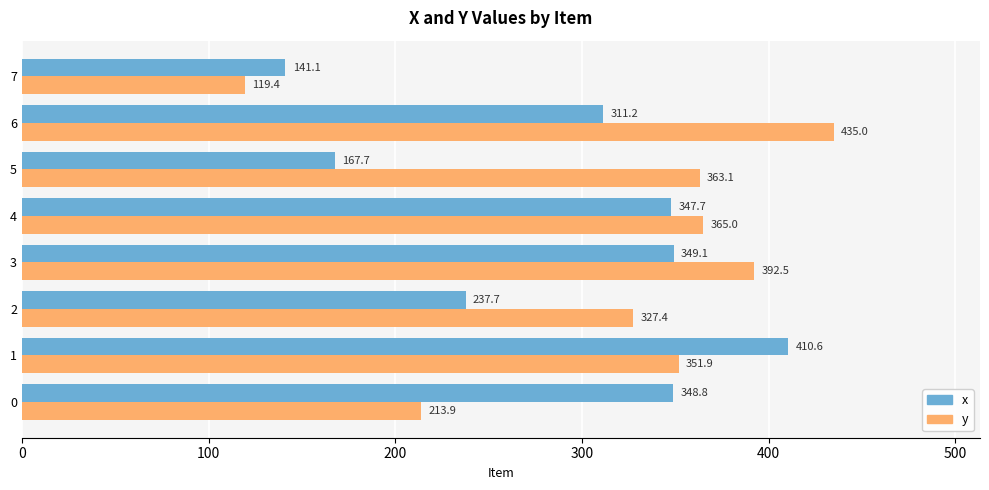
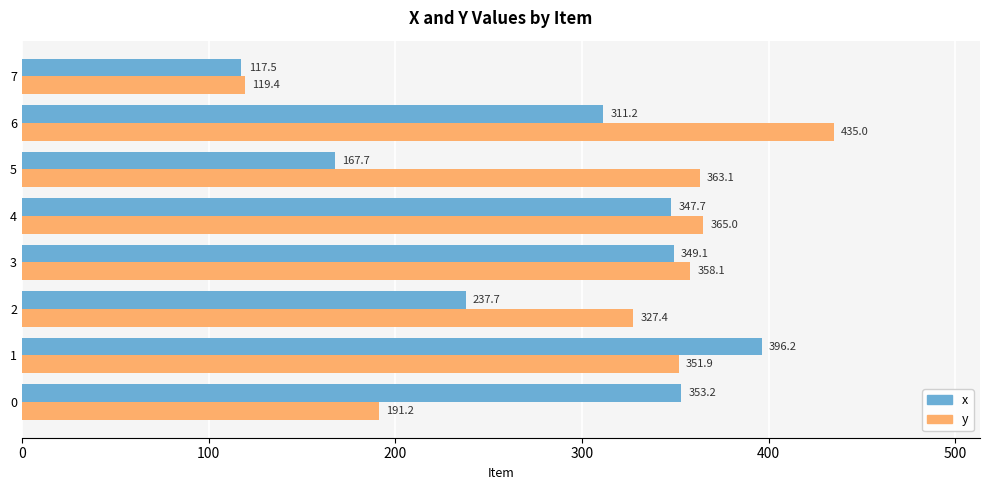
x, 7: 141.1 -> 117.5
y, 3: 392.5 -> 358.1
x, 1: 410.6 -> 396.2
x, 0: 348.8 -> 353.2
y, 0: 213.9 -> 191.2
